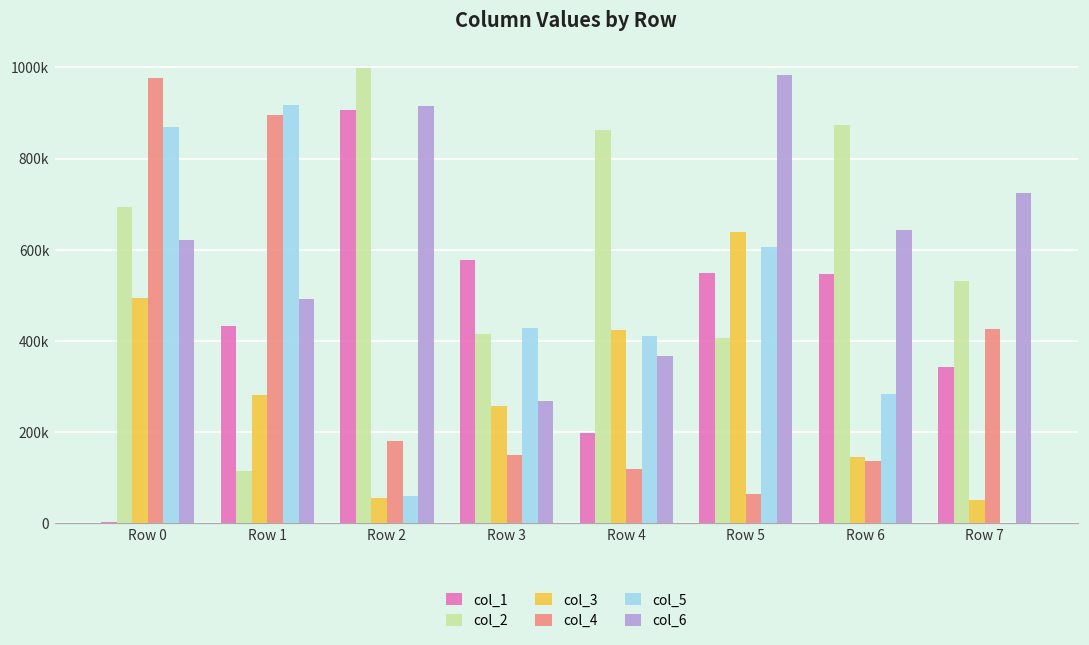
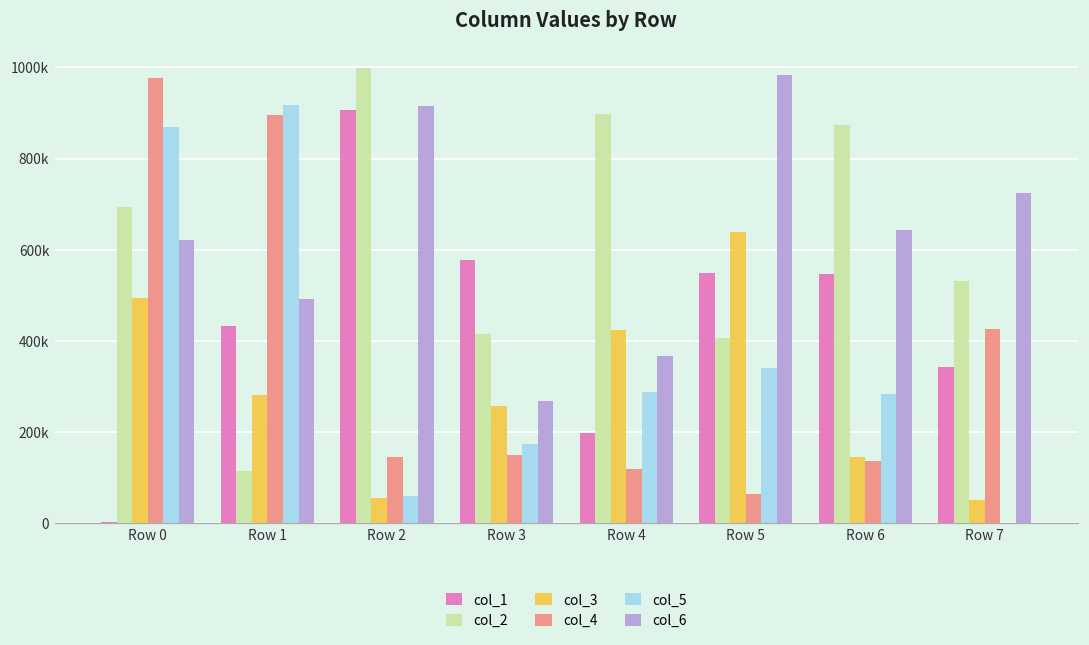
col_4, Row 2: 180000 -> 150000
col_5, Row 3: 430000 -> 170000
col_2, Row 4: 860000 -> 900000
col_5, Row 4: 410000 -> 290000
col_5, Row 5: 610000 -> 340000
